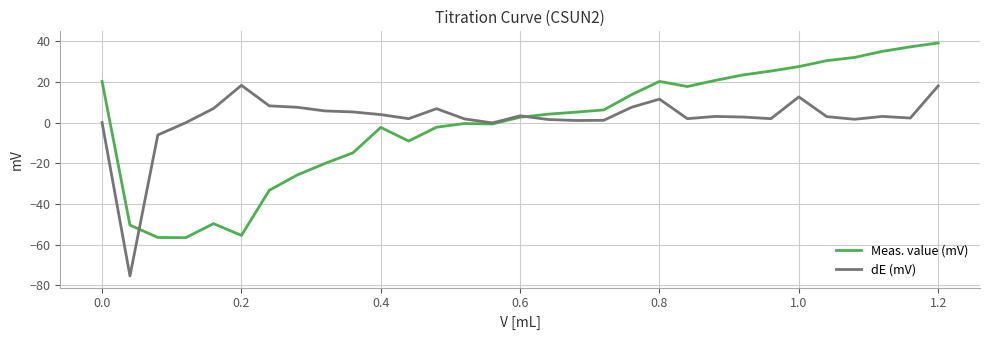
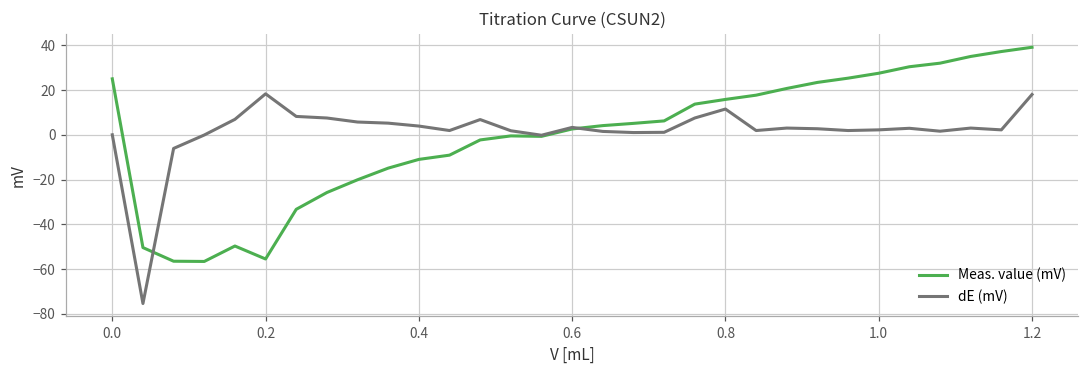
Meas. value (mV), 0.0: 20 -> 25
Meas. value (mV), 0.4: -2 -> -11
Meas. value (mV), 0.8: 20 -> 16
dE (mV), 1.0: 13 -> 2
